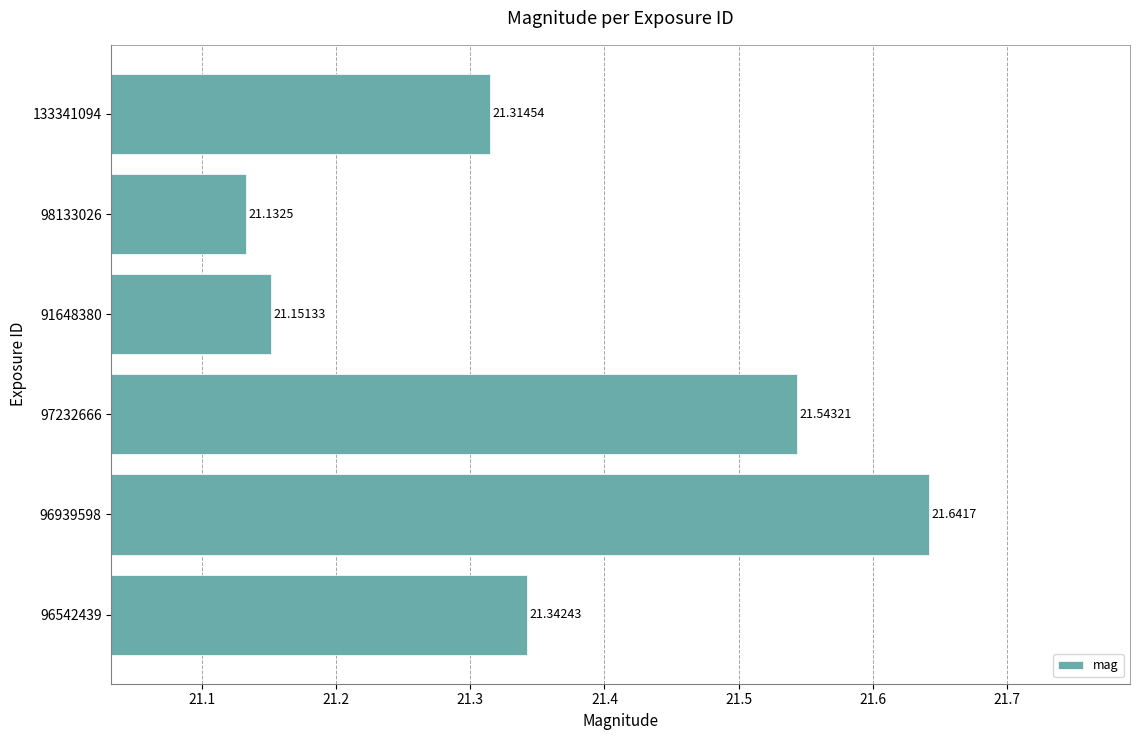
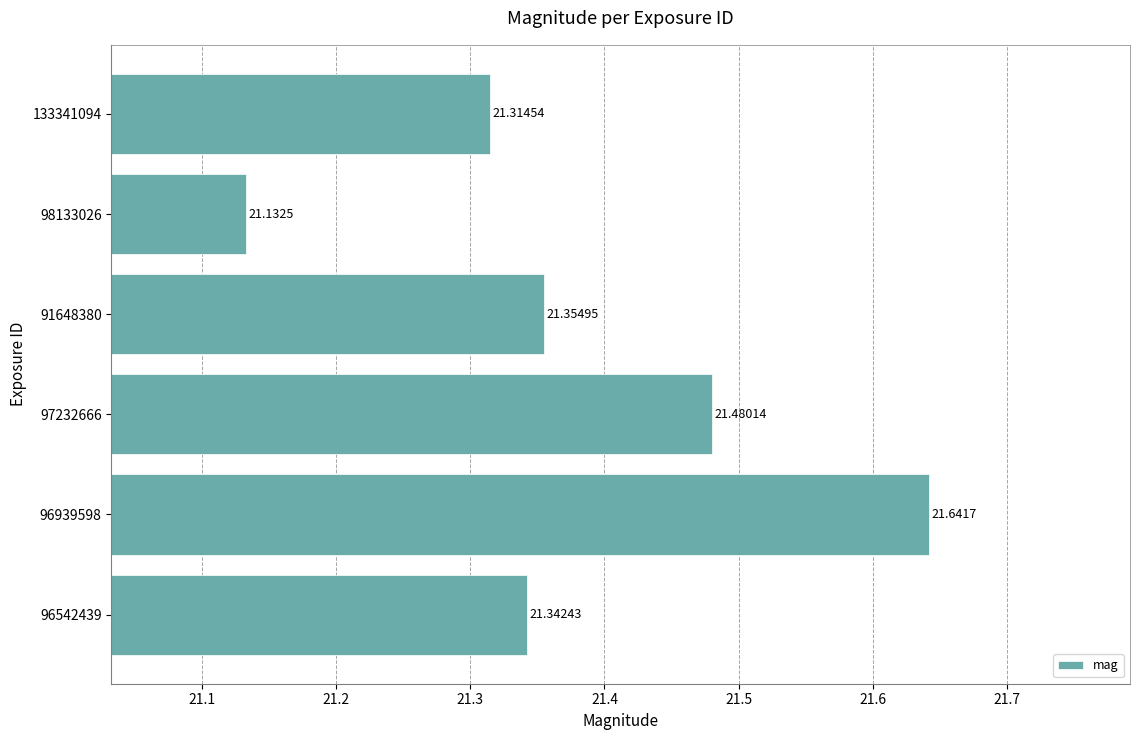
91648380: 21.15133 -> 21.35495
97232666: 21.54321 -> 21.48014
